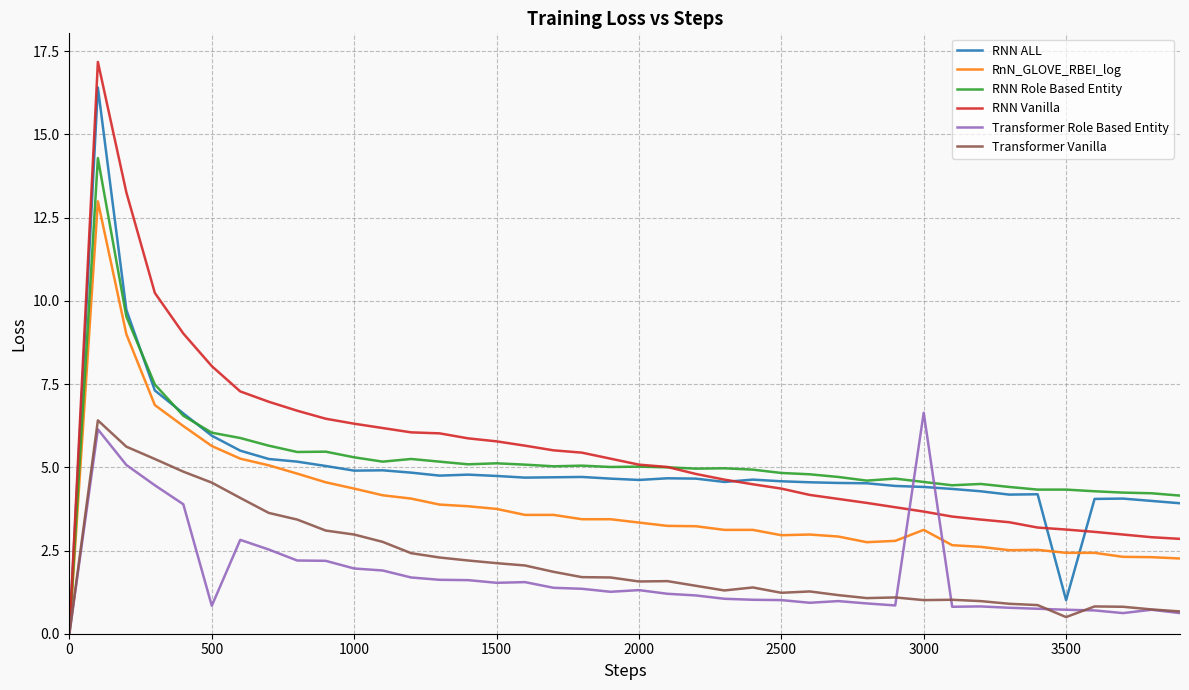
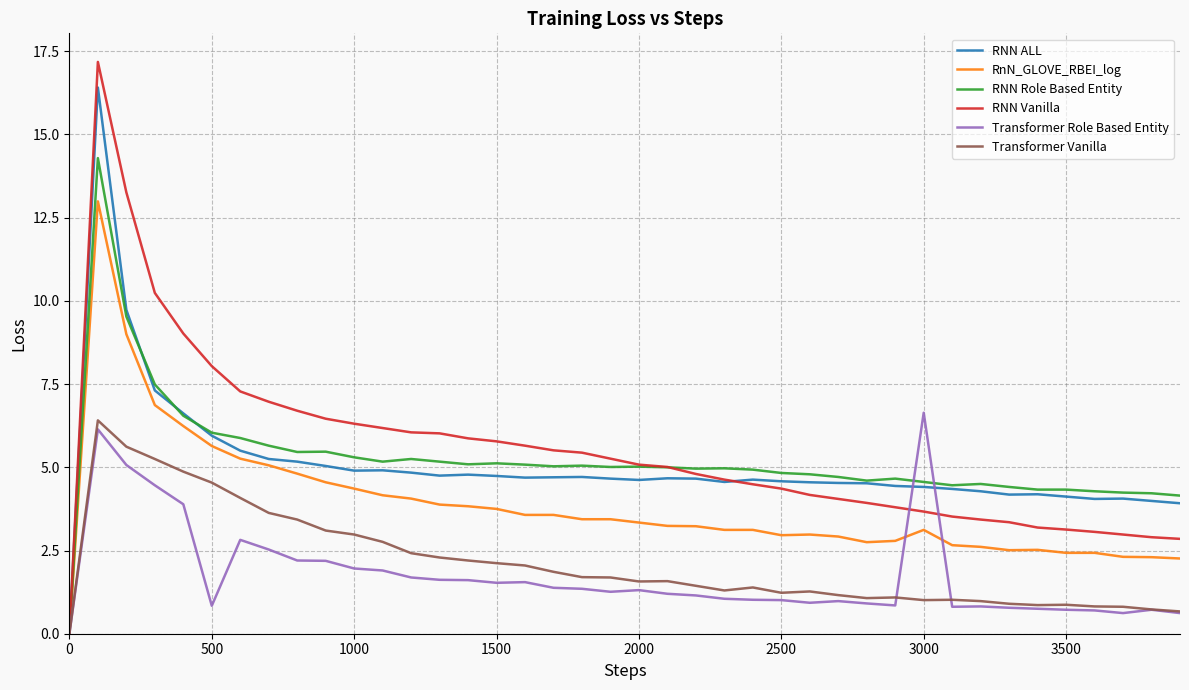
RNN ALL, 3500: 1.0 -> 4.1
Transformer Vanilla, 3500: 0.5 -> 0.9
